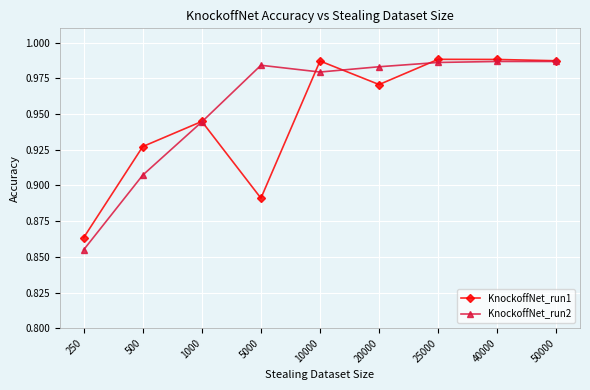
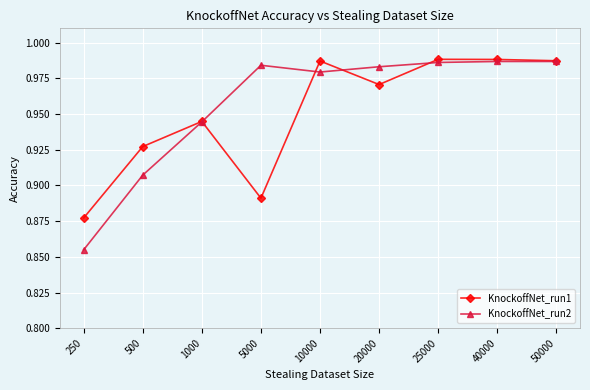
KnockoffNet_run1, 250: 0.863 -> 0.877
